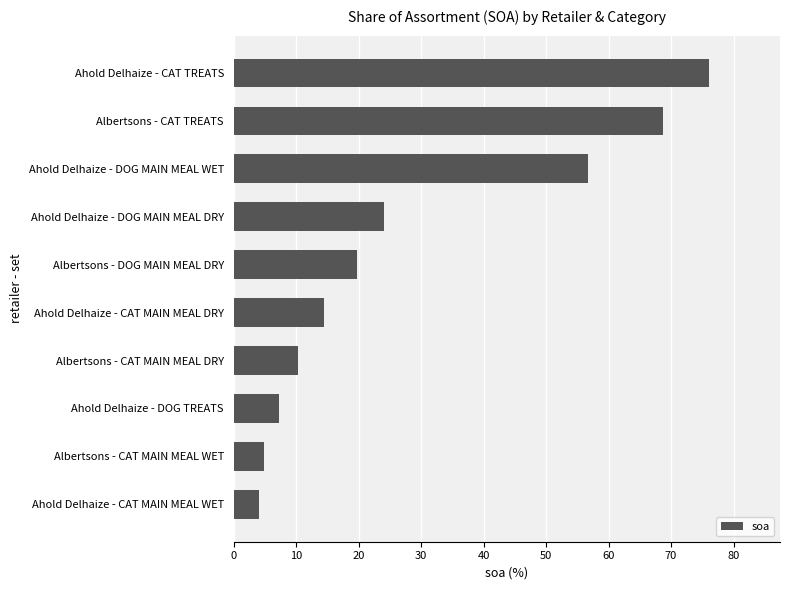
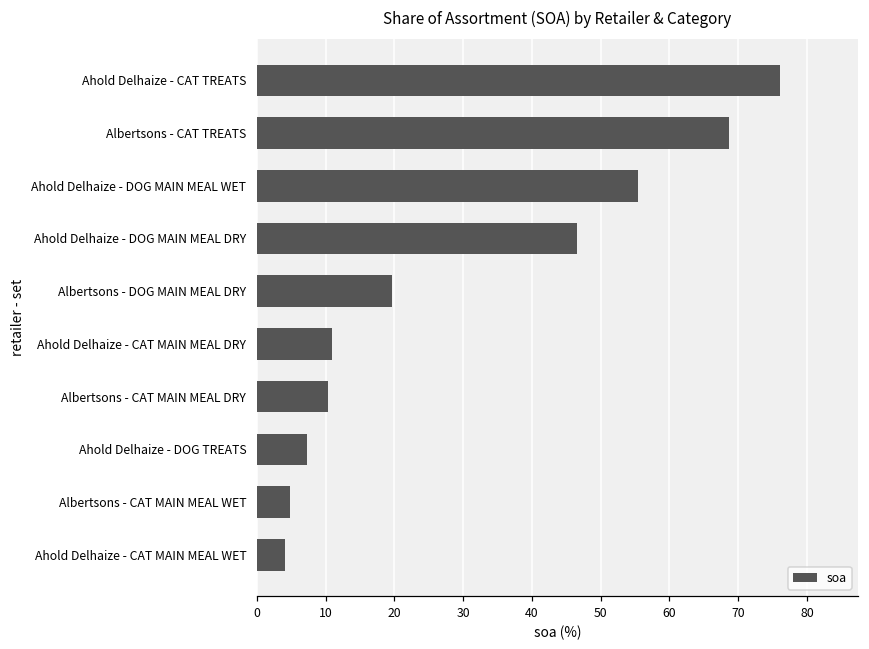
Ahold Delhaize - DOG MAIN MEAL WET: 57 -> 55
Ahold Delhaize - DOG MAIN MEAL DRY: 24 -> 47
Ahold Delhaize - CAT MAIN MEAL DRY: 14 -> 11
